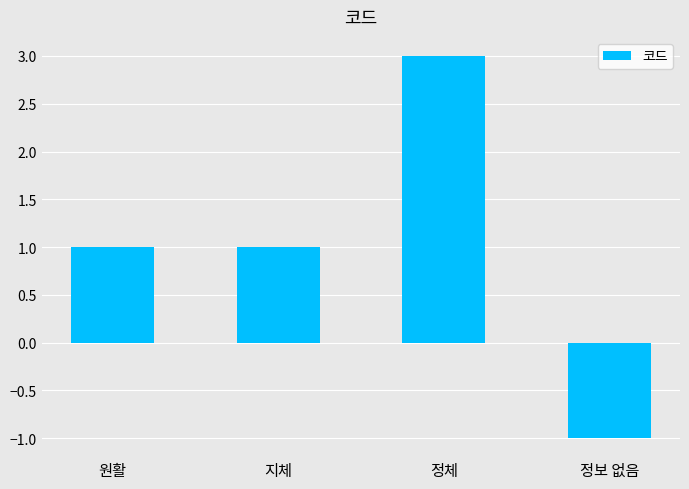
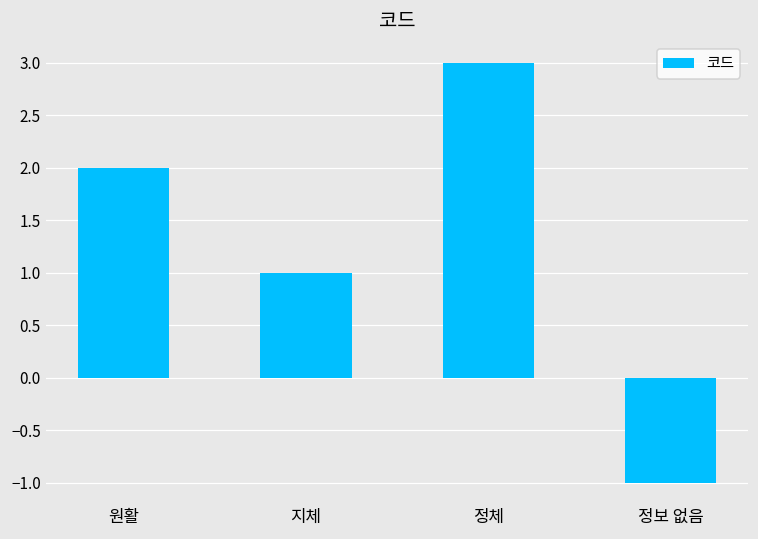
원활: 1 -> 2
